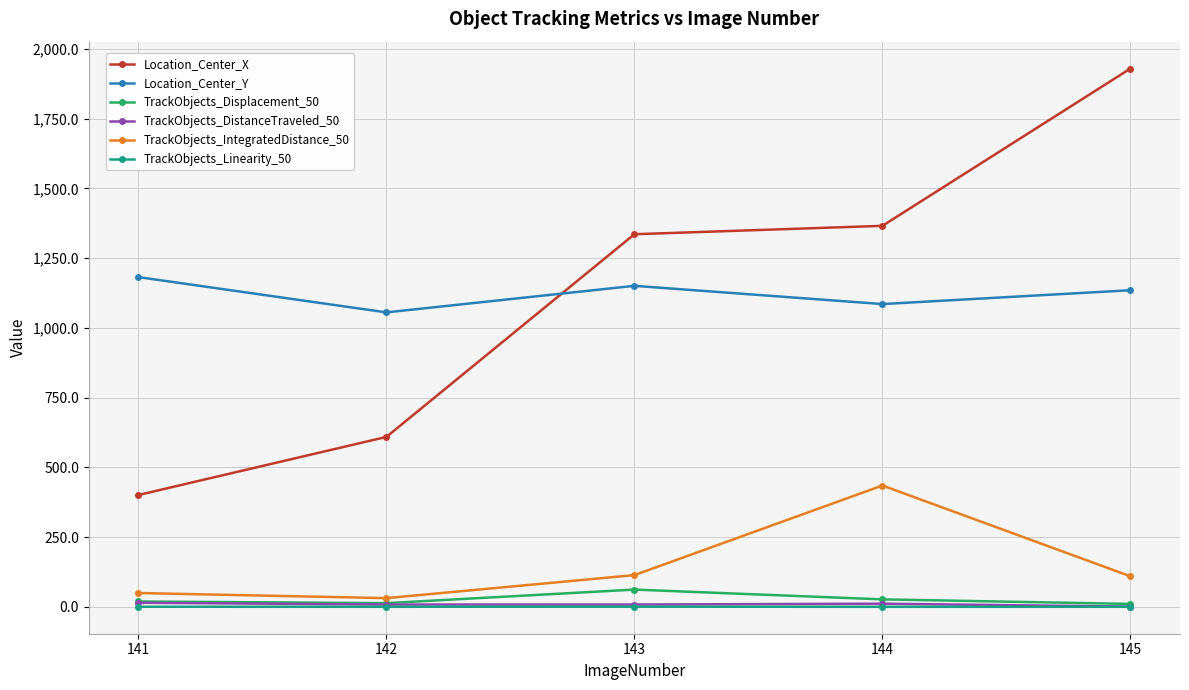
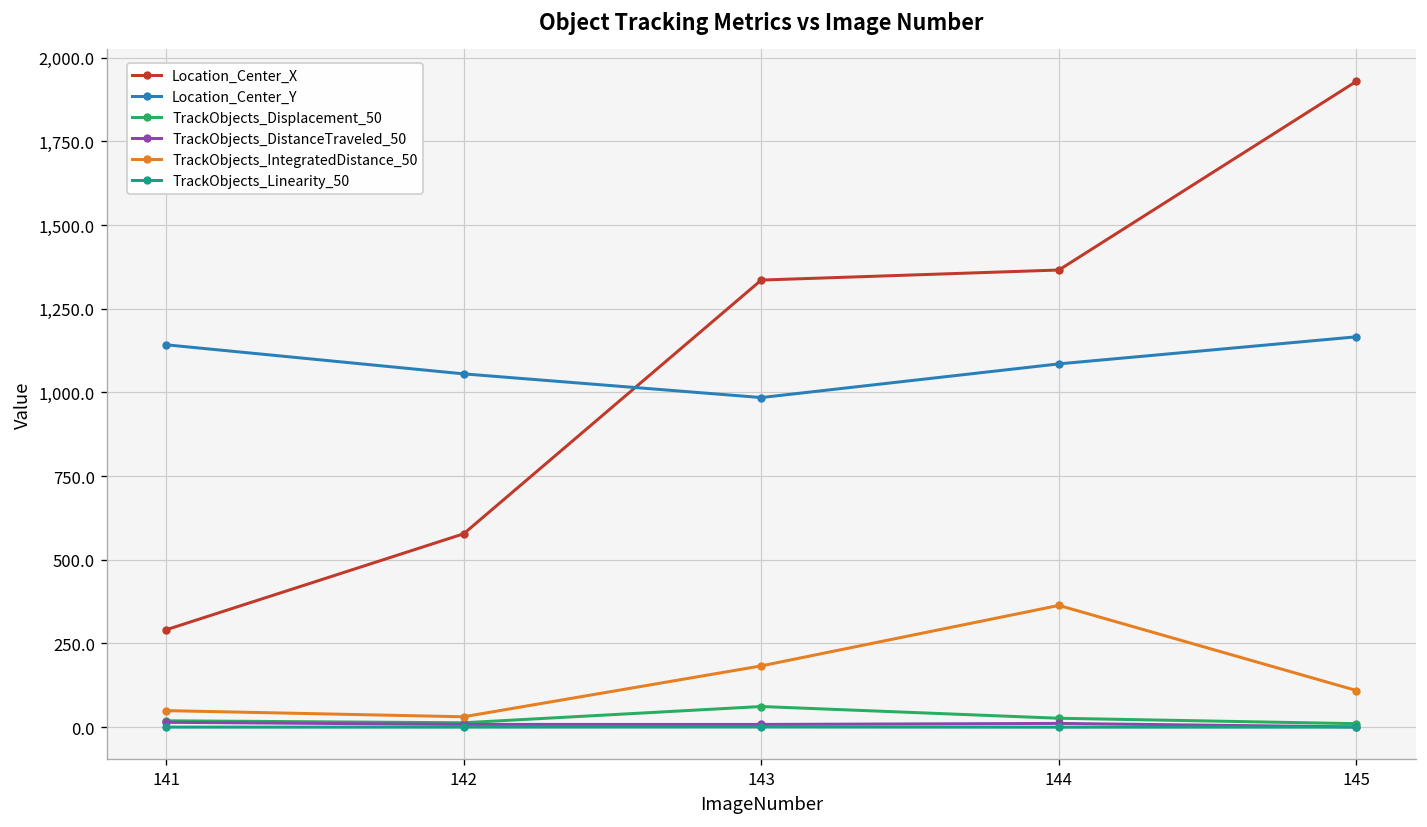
Location_Center_X, 141: 400 -> 290
Location_Center_Y, 141: 1,180 -> 1,140
Location_Center_X, 142: 610 -> 580
Location_Center_Y, 143: 1,150 -> 980
TrackObjects_IntegratedDistance_50, 143: 110 -> 180
TrackObjects_IntegratedDistance_50, 144: 430 -> 360
Location_Center_Y, 145: 1,130 -> 1,170
